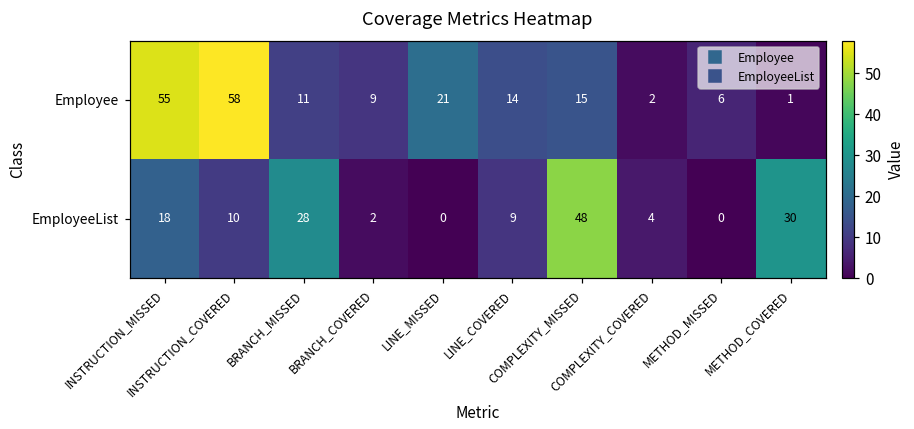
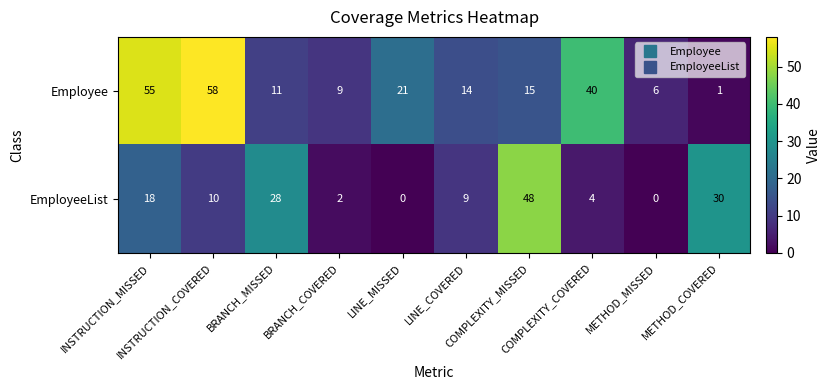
Employee, COMPLEXITY_COVERED: 2 -> 40
